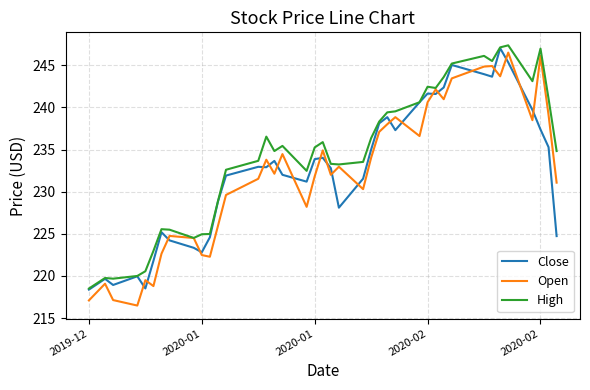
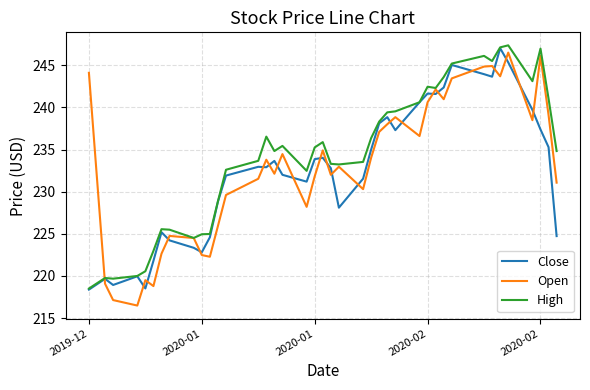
Open, 2019-12: 217 -> 244
